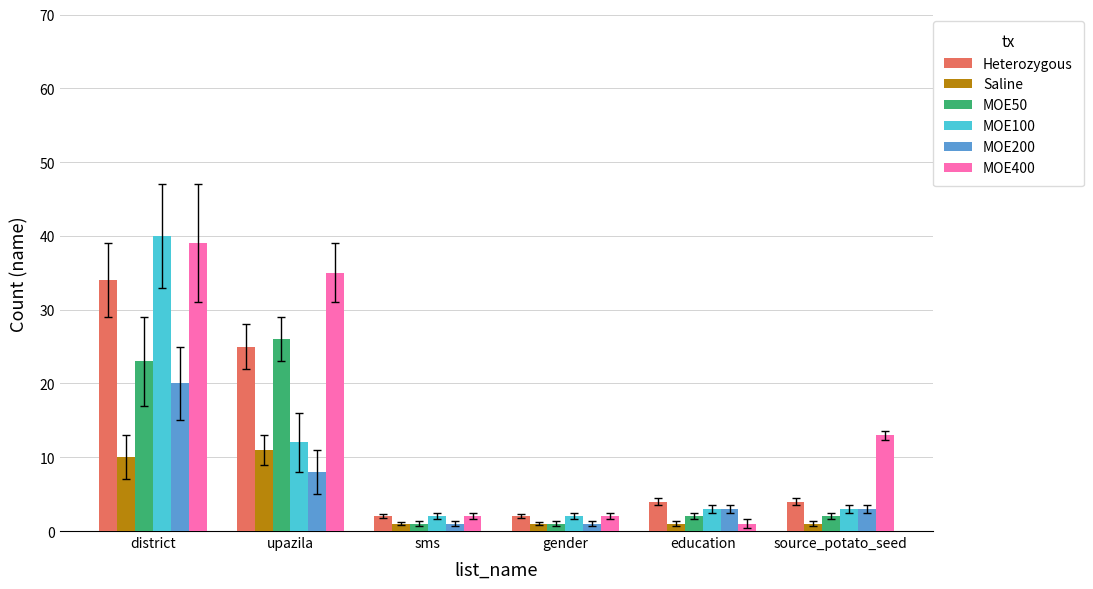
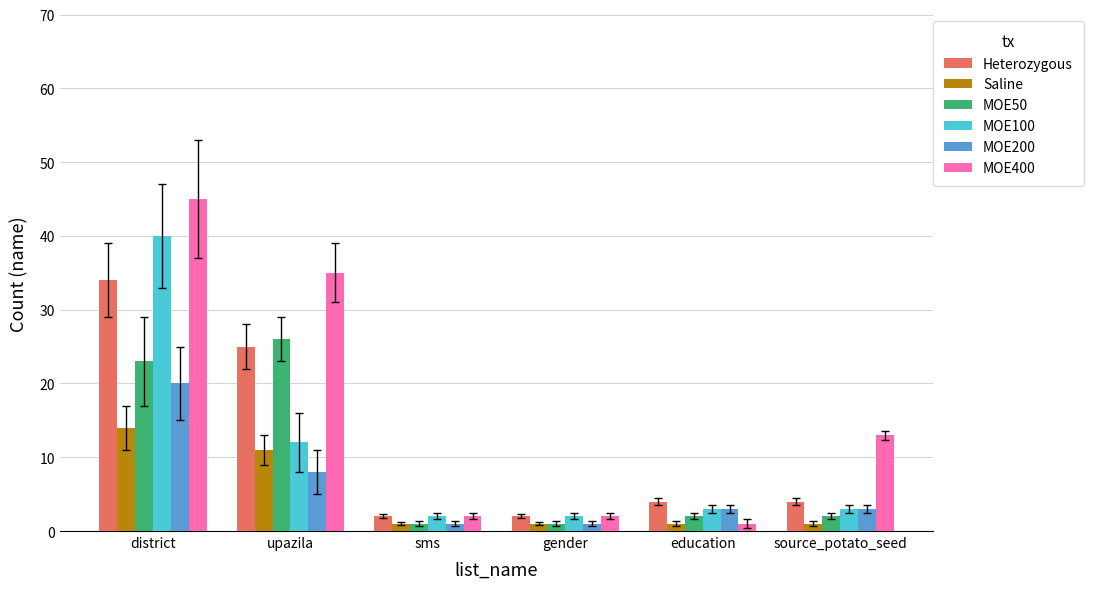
Saline, district: 10 -> 14
MOE400, district: 39 -> 45
